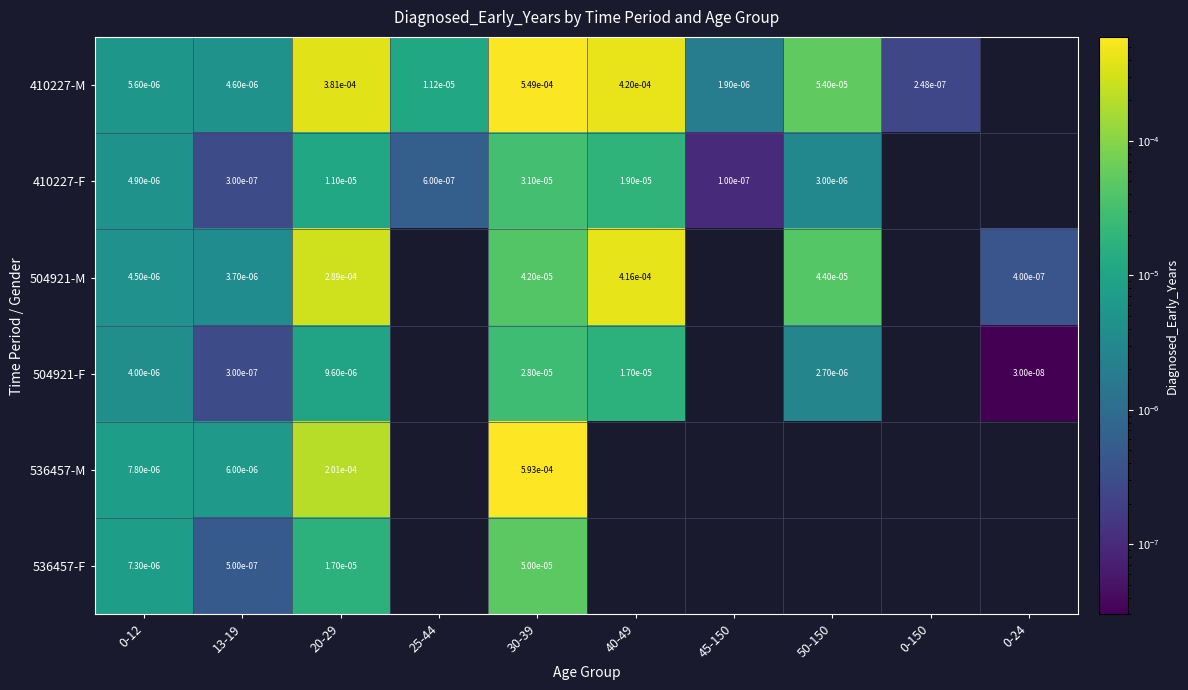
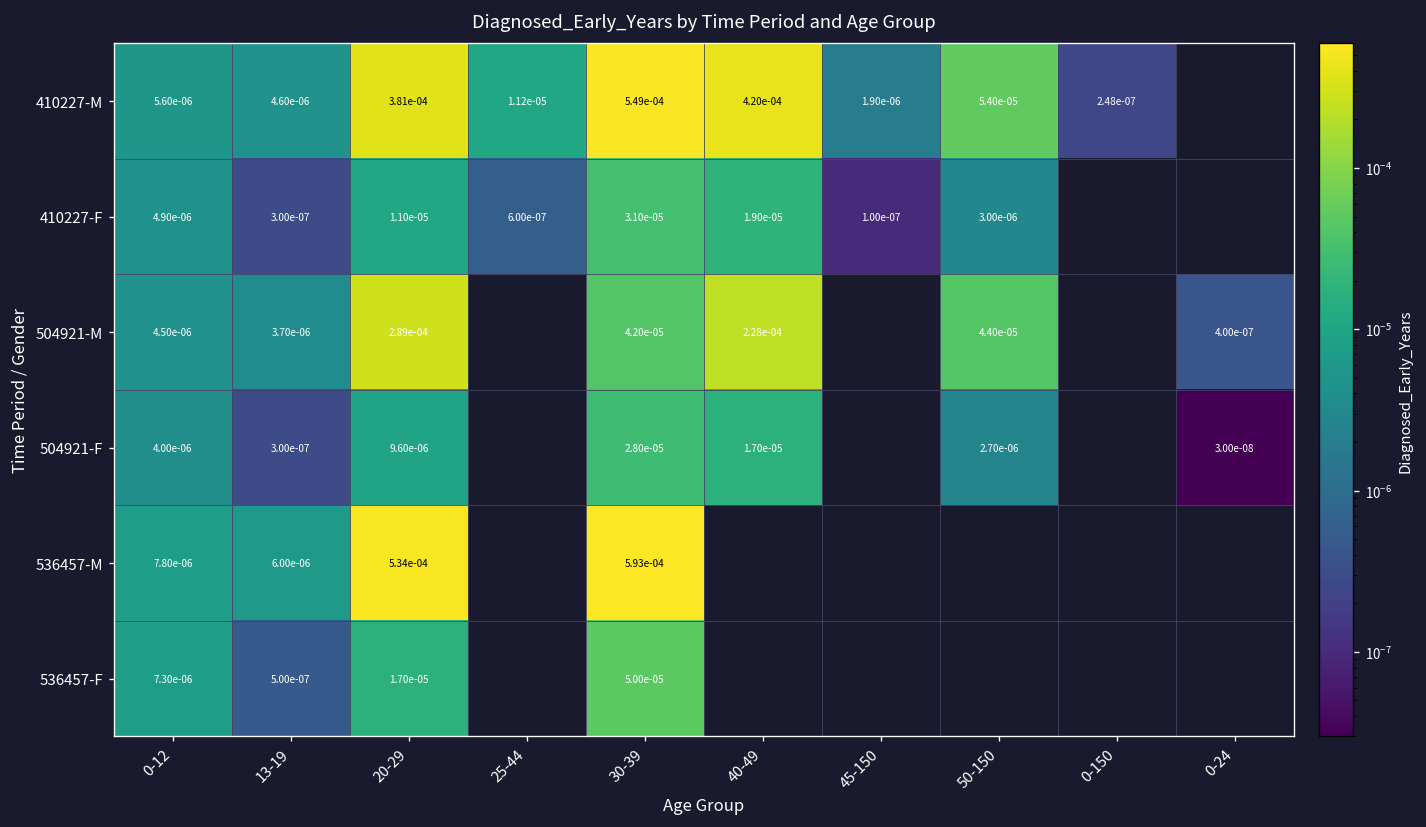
504921-M, 40-49: 4.16e-04 -> 2.28e-04
536457-M, 20-29: 2.01e-04 -> 5.34e-04
